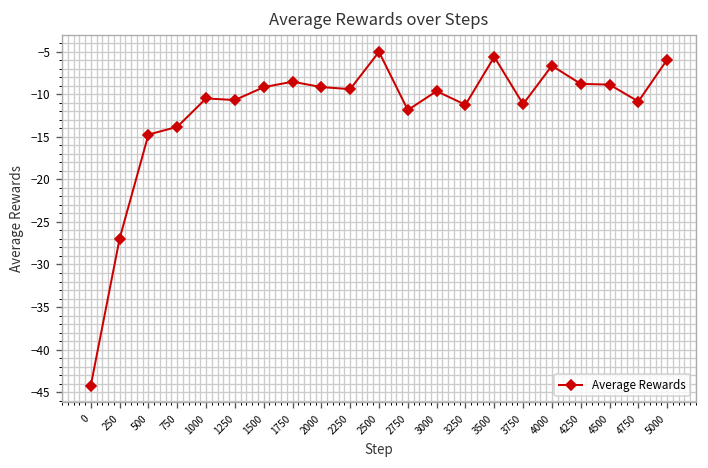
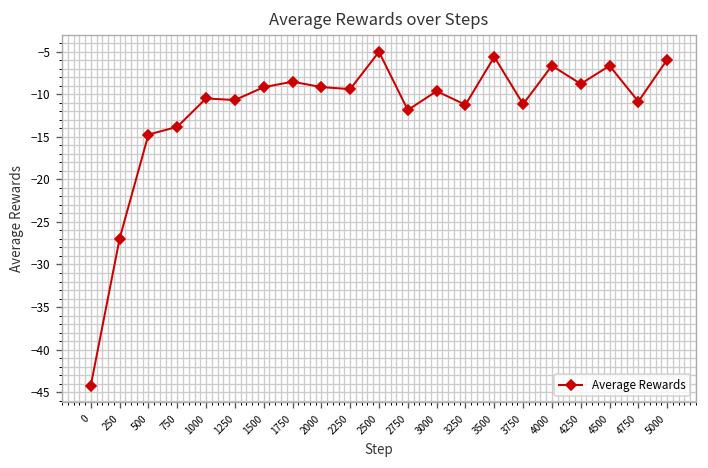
4500: -9 -> -7
